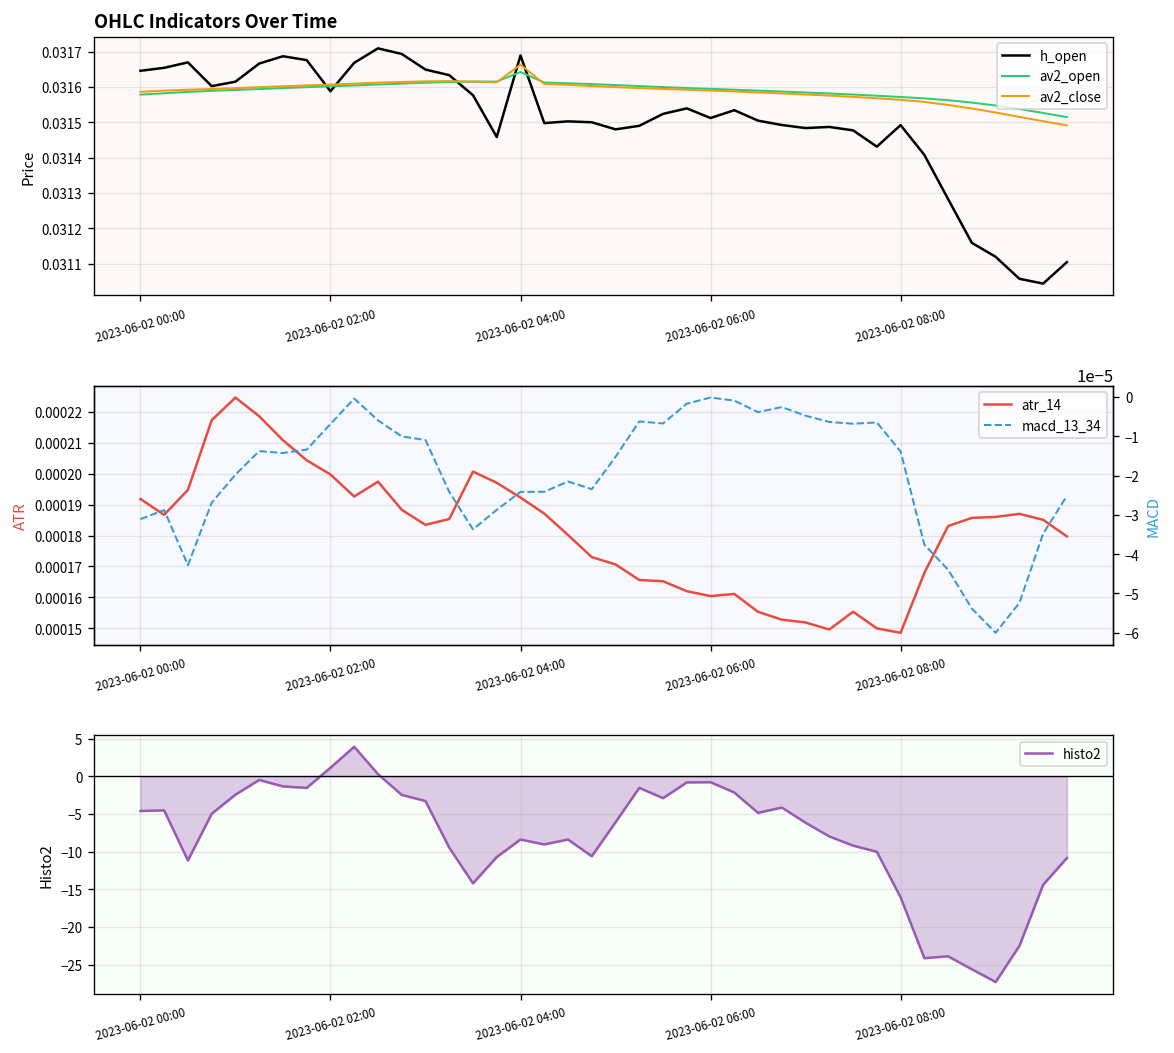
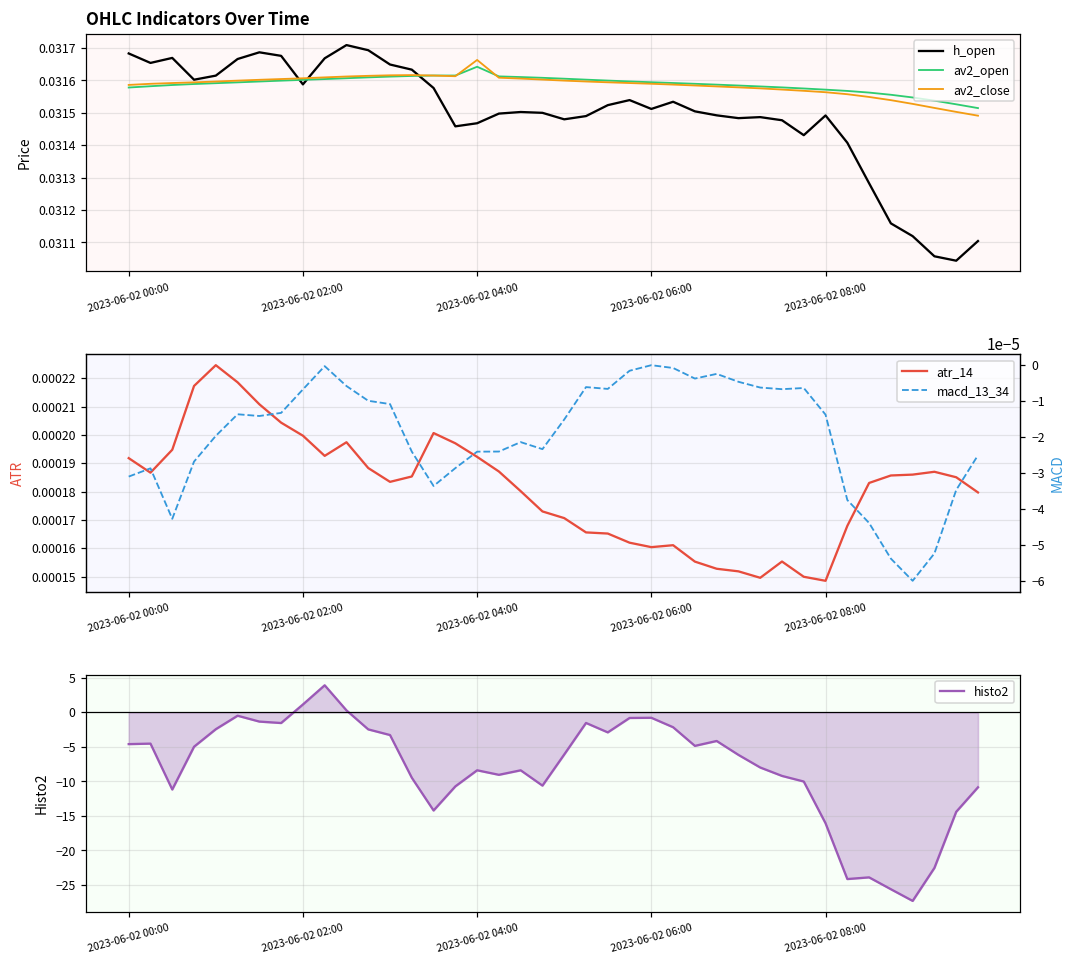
OHLC Indicators Over Time, h_open, 2023-06-02 00:00: 0.03165 -> 0.03168
OHLC Indicators Over Time, h_open, 2023-06-02 04:00: 0.03169 -> 0.03147
